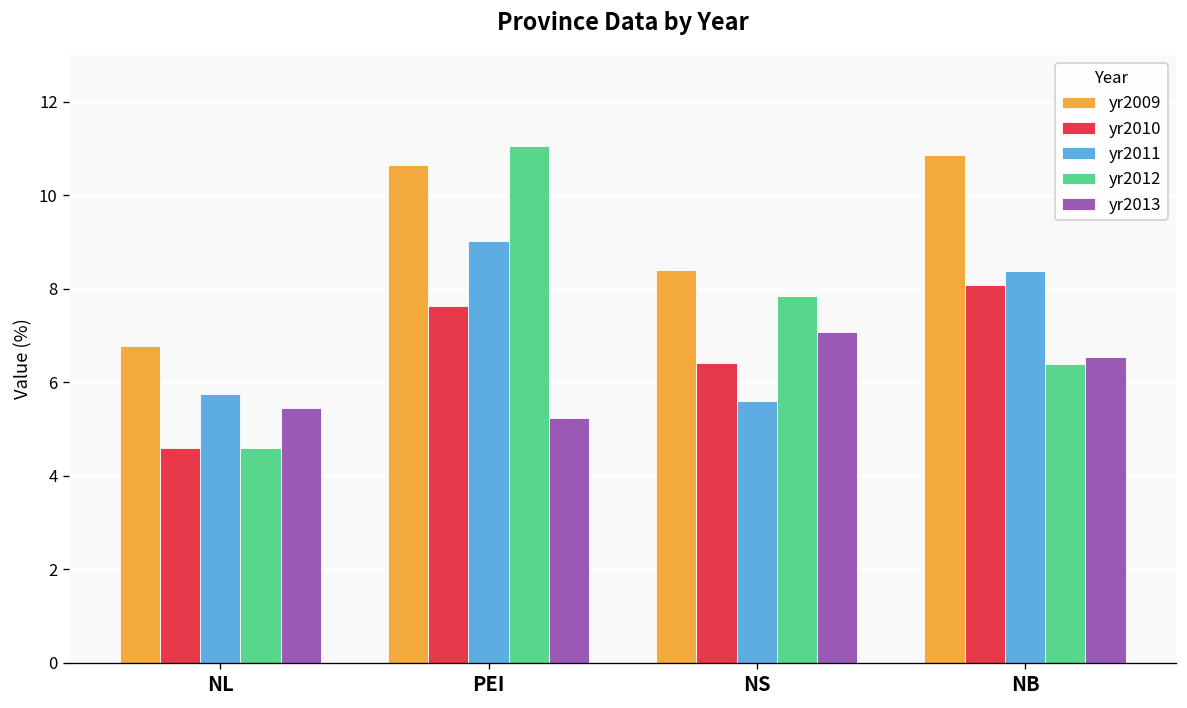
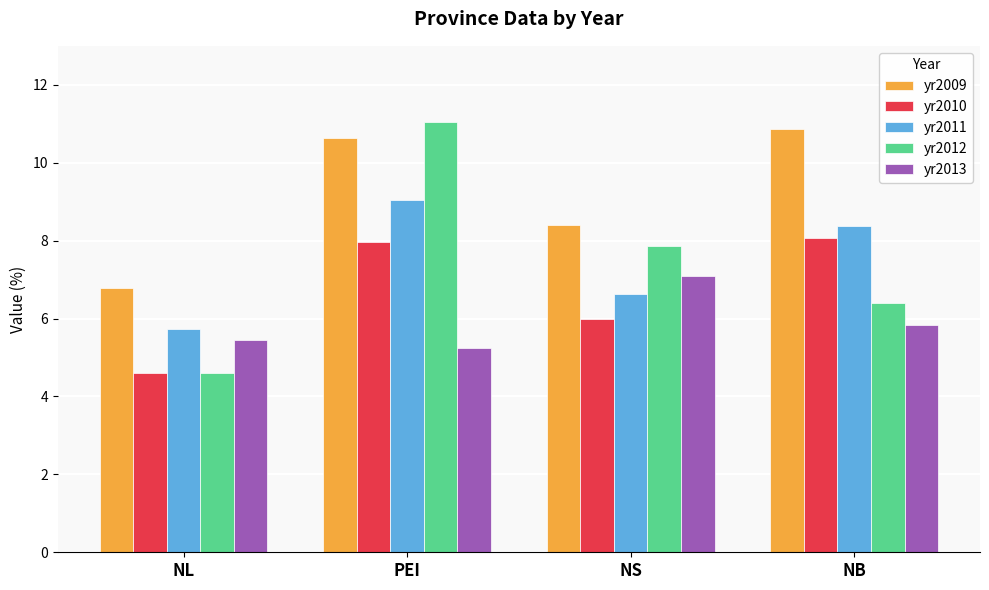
yr2010, PEI: 7.6 -> 8.0
yr2010, NS: 6.4 -> 6.0
yr2011, NS: 5.6 -> 6.6
yr2013, NB: 6.5 -> 5.8
